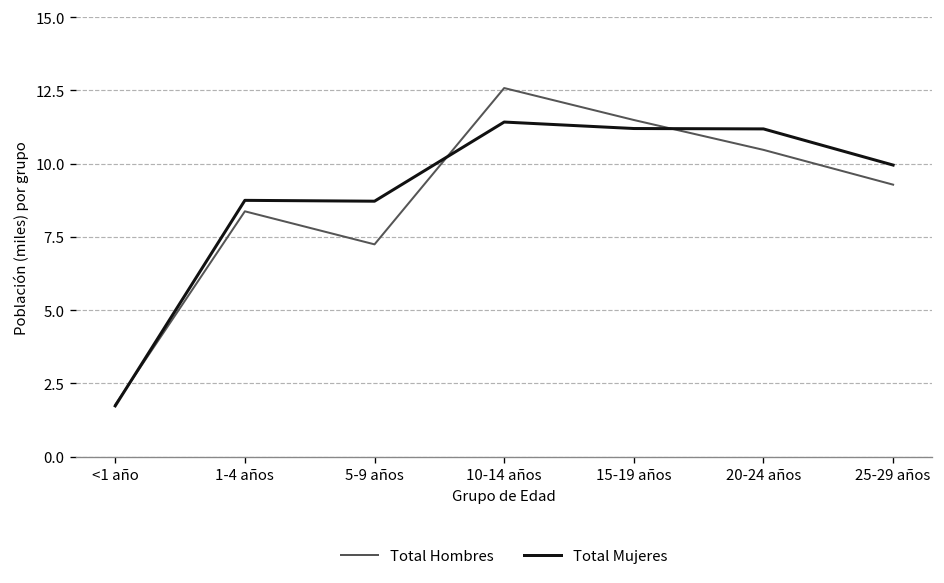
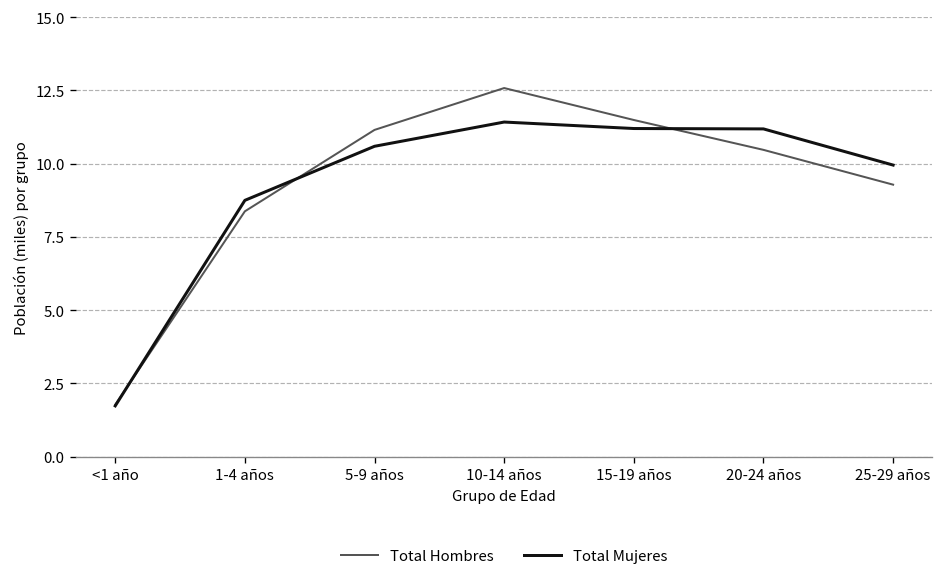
Total Hombres, 5-9 años: 7.2 -> 11.1
Total Mujeres, 5-9 años: 8.7 -> 10.6
